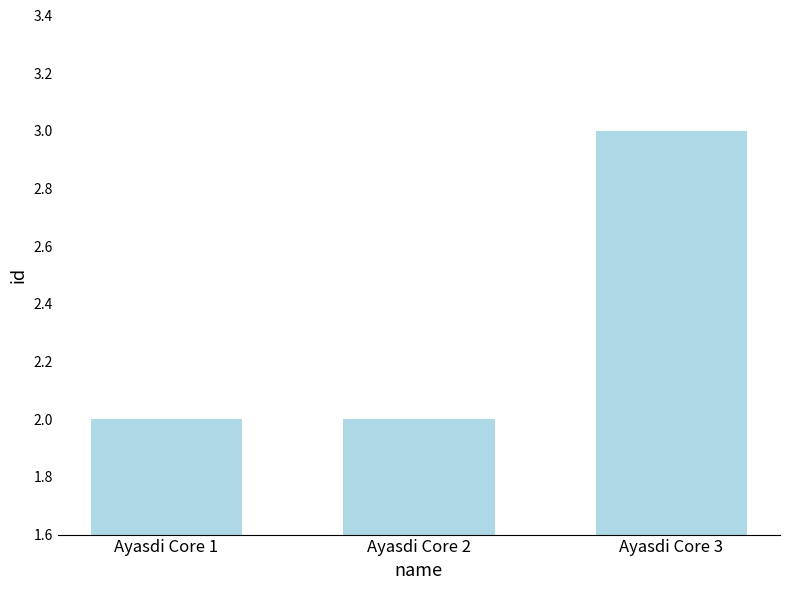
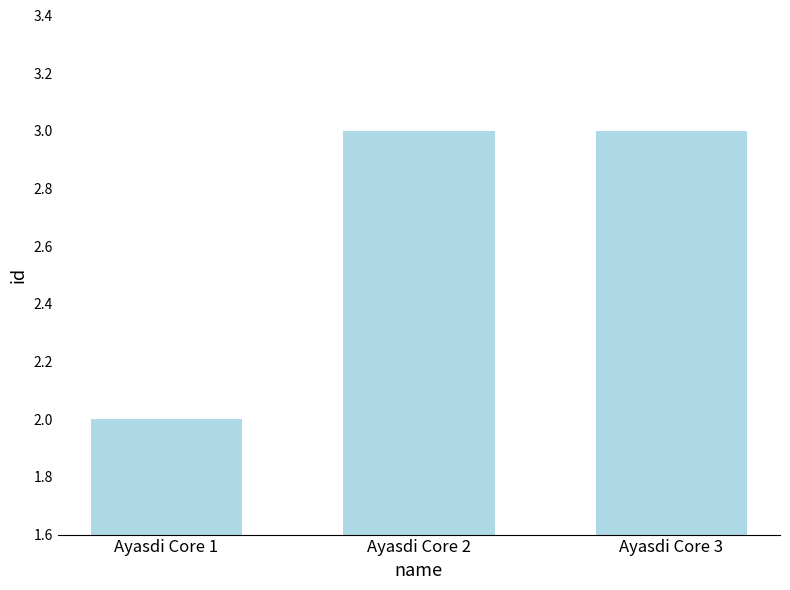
Ayasdi Core 2: 2 -> 3
